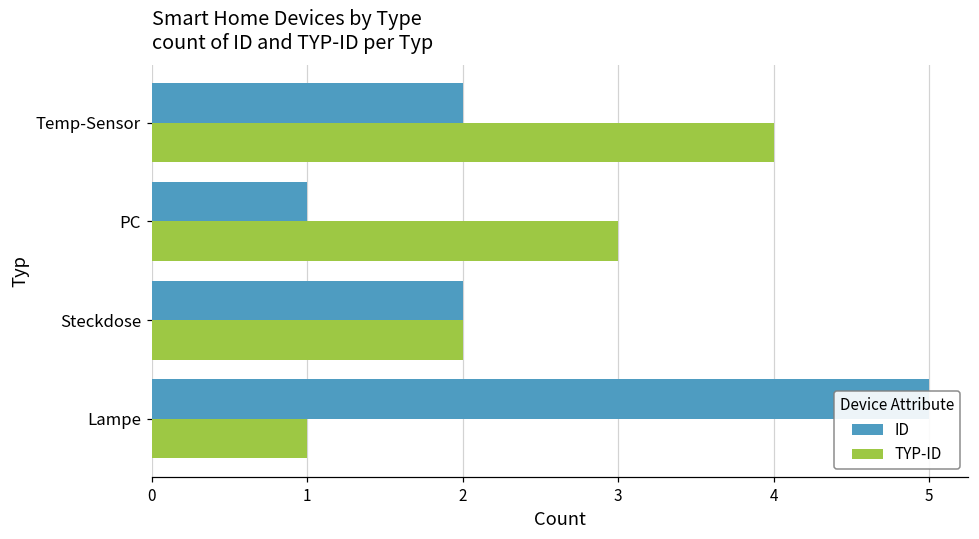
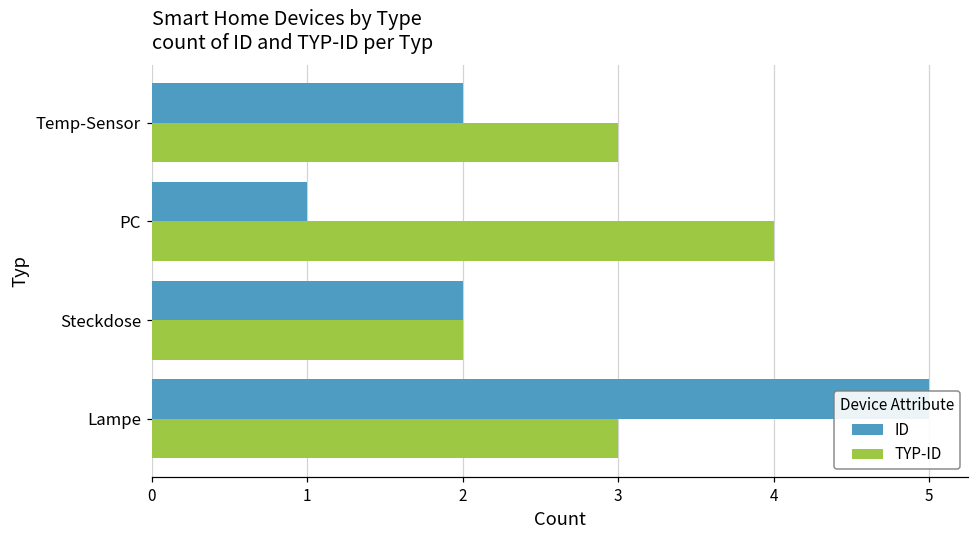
TYP-ID, Temp-Sensor: 4 -> 3
TYP-ID, PC: 3 -> 4
TYP-ID, Lampe: 1 -> 3
